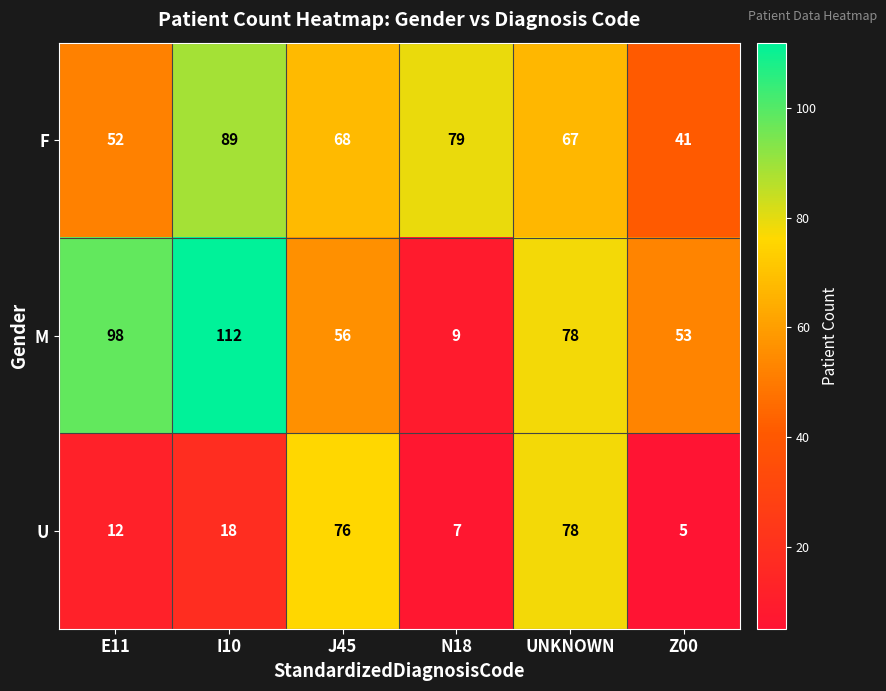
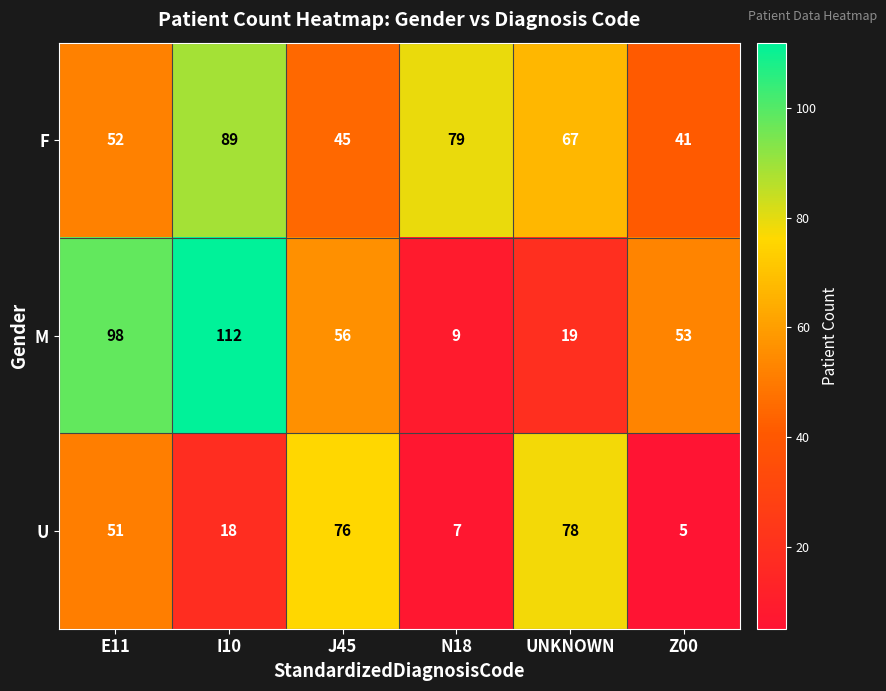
F, J45: 68 -> 45
M, UNKNOWN: 78 -> 19
U, E11: 12 -> 51
